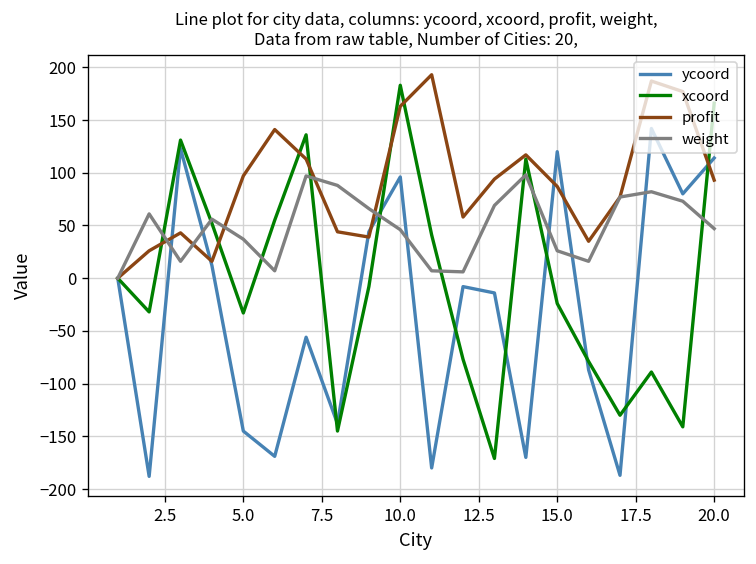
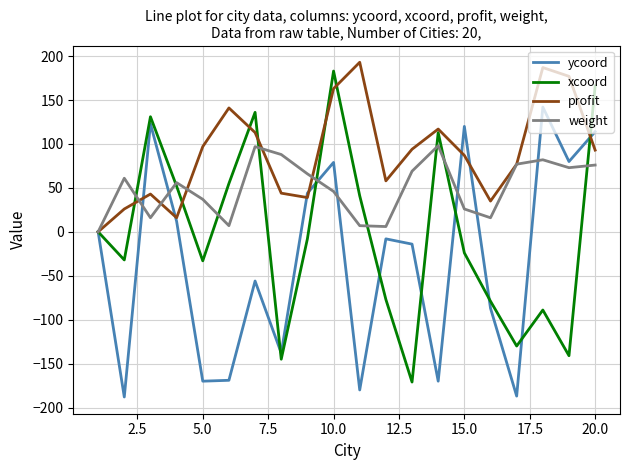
ycoord, 5.0: -150 -> -170
ycoord, 10.0: 100 -> 80
weight, 20.0: 50 -> 80
